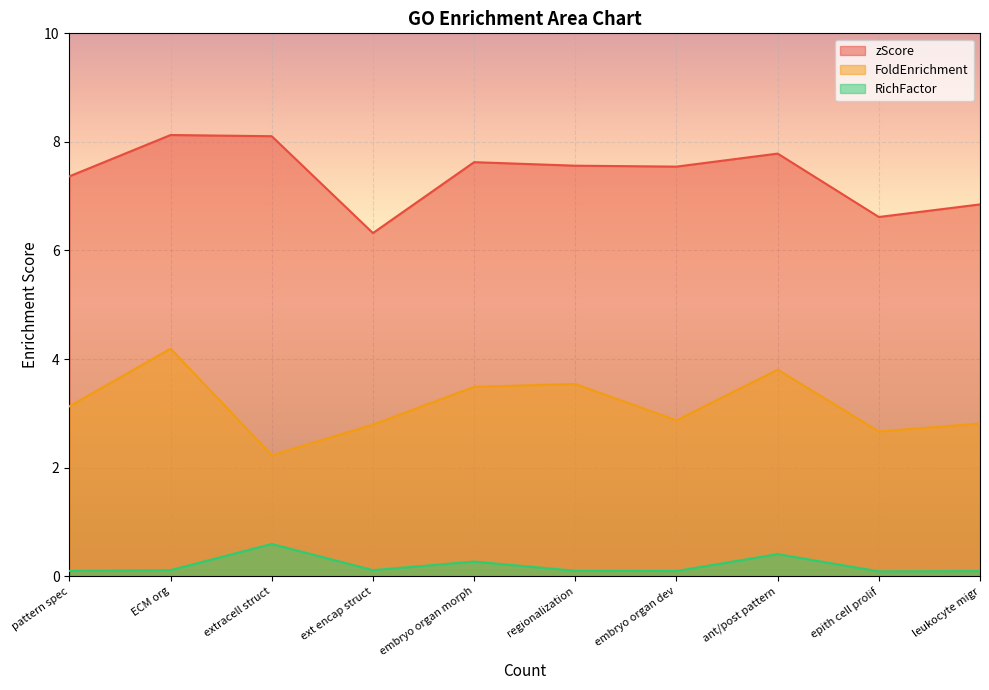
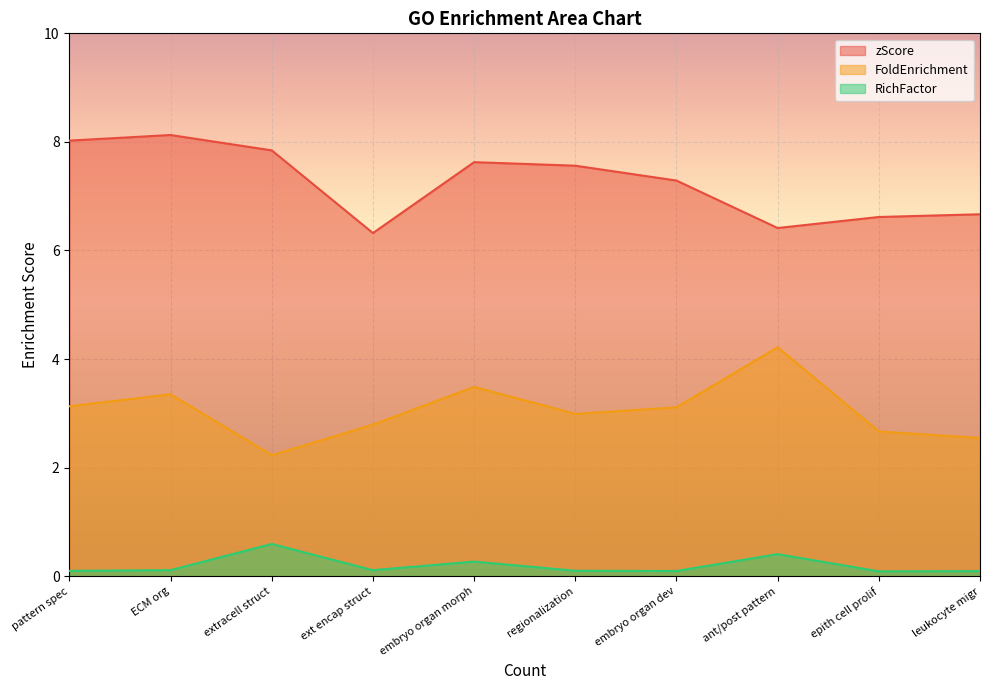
zScore, pattern spec: 7.4 -> 8.0
FoldEnrichment, ECM org: 4.2 -> 3.4
zScore, extracell struct: 8.1 -> 7.8
FoldEnrichment, regionalization: 3.5 -> 3.0
zScore, embryo organ dev: 7.5 -> 7.3
FoldEnrichment, embryo organ dev: 2.9 -> 3.1
zScore, ant/post pattern: 7.8 -> 6.4
FoldEnrichment, ant/post pattern: 3.8 -> 4.2
zScore, leukocyte migr: 6.8 -> 6.7
FoldEnrichment, leukocyte migr: 2.8 -> 2.5
